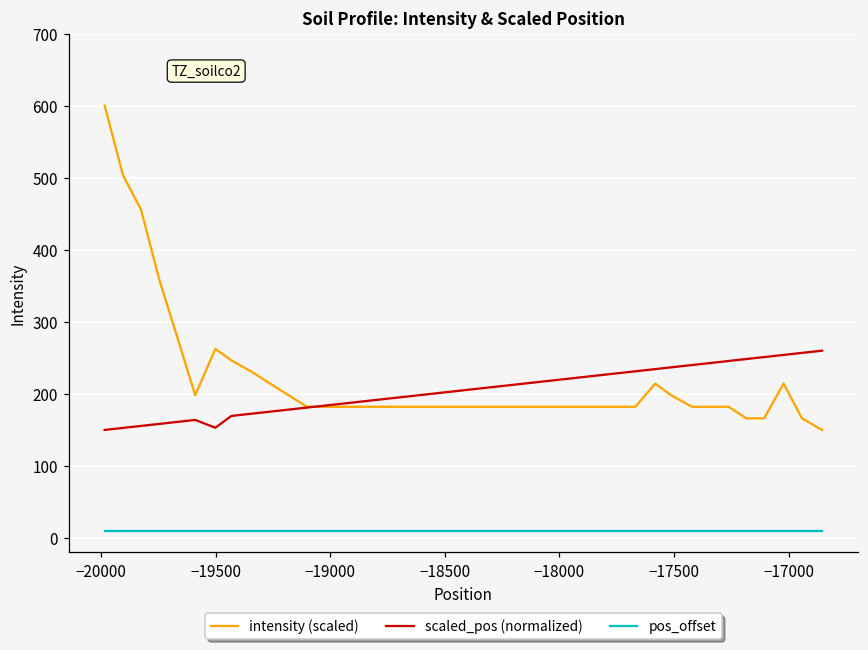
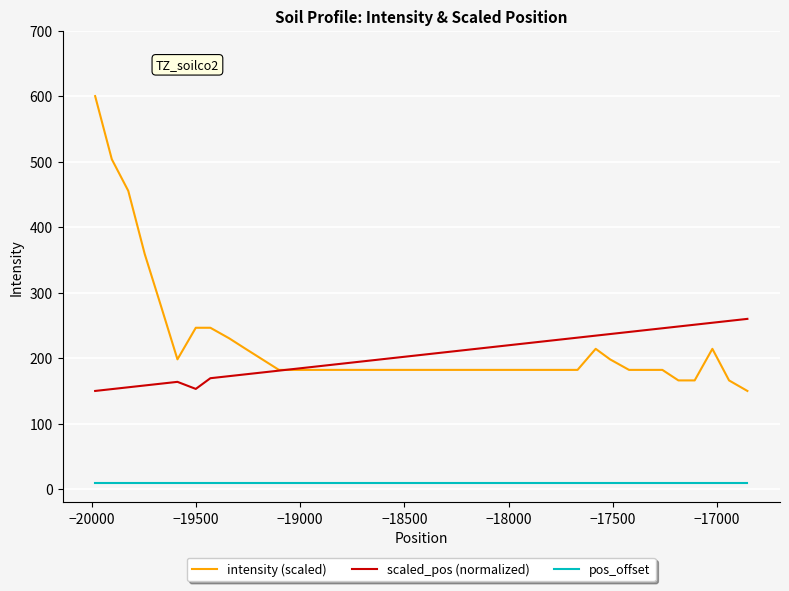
intensity (scaled), −19500: 260 -> 250
